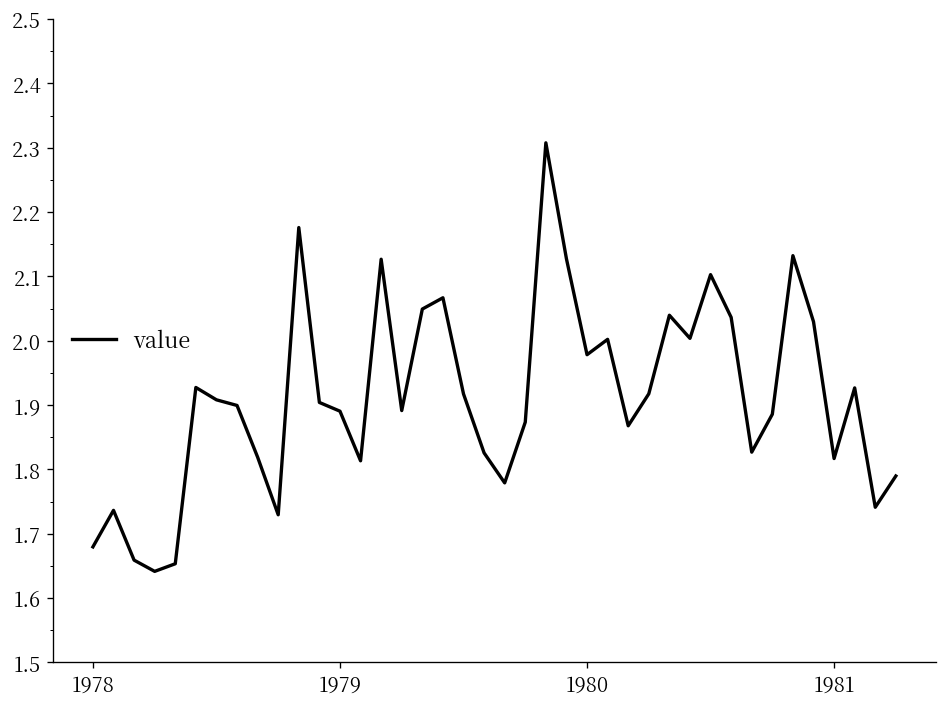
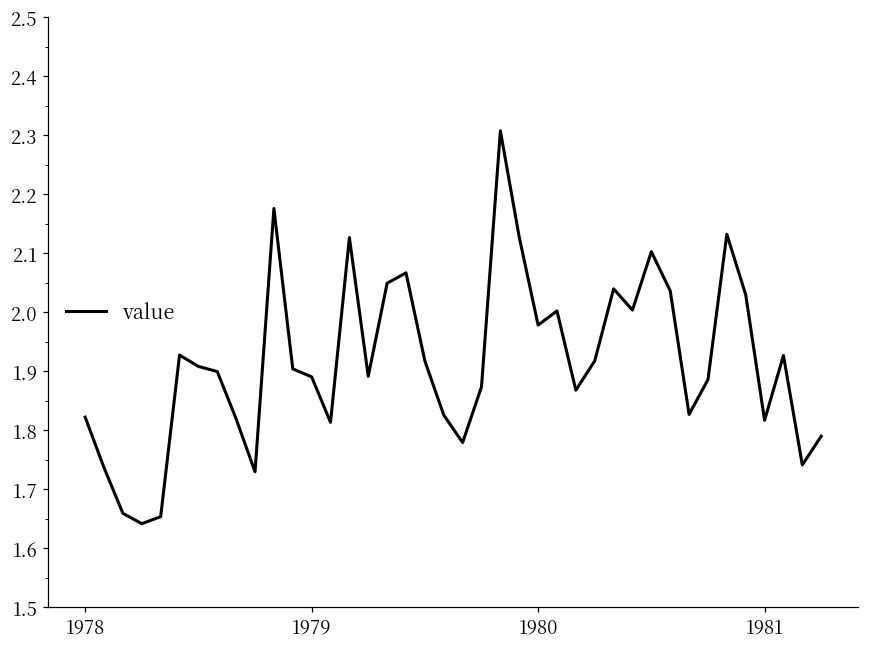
1978: 1.68 -> 1.82
